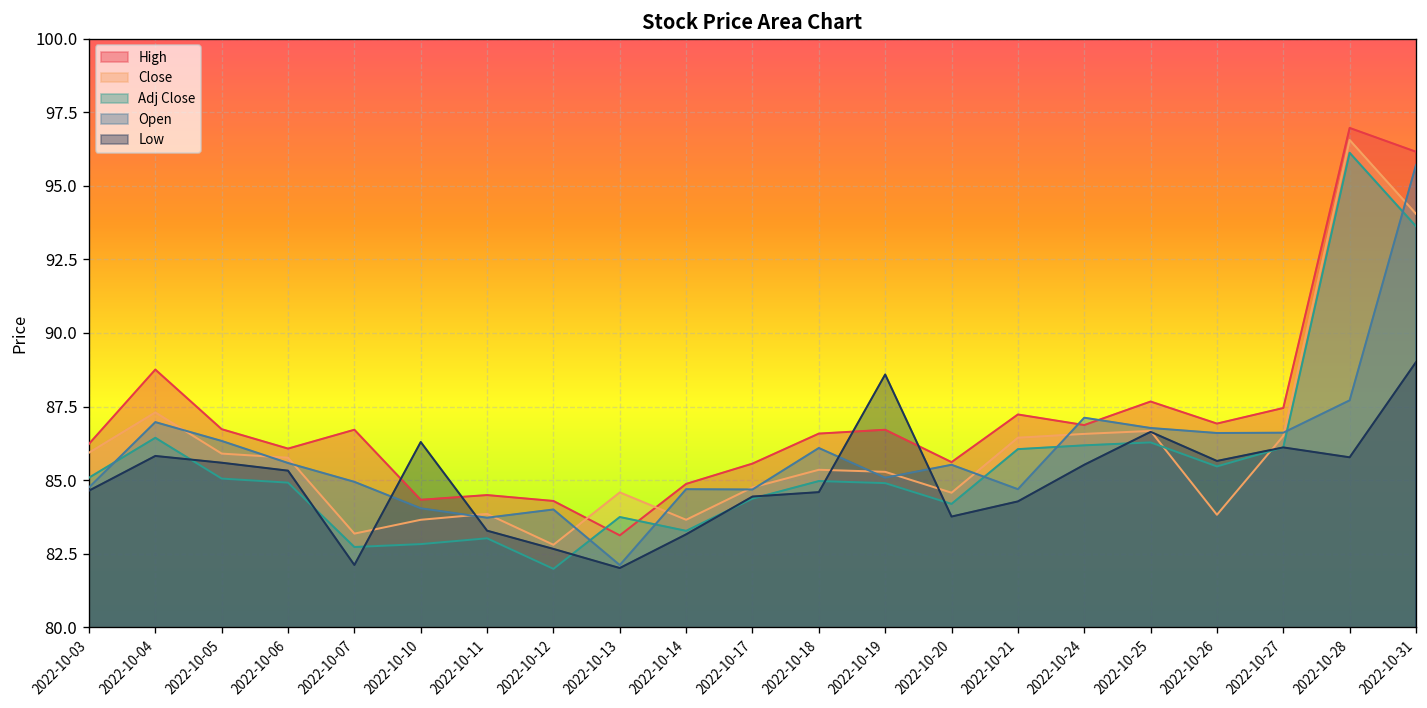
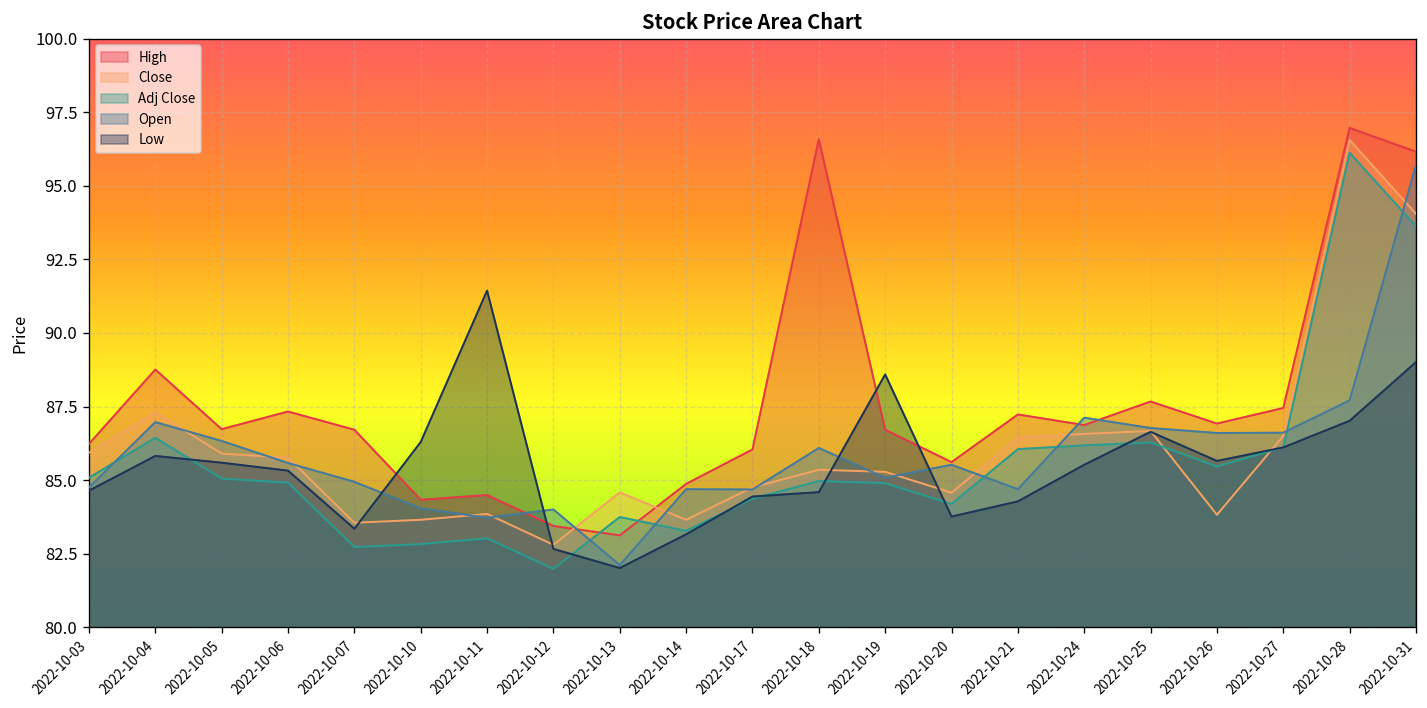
High, 2022-10-06: 86.1 -> 87.3
Close, 2022-10-07: 83.2 -> 83.6
Low, 2022-10-07: 82.1 -> 83.3
Low, 2022-10-11: 83.3 -> 91.4
High, 2022-10-12: 84.3 -> 83.4
High, 2022-10-17: 85.6 -> 86.0
High, 2022-10-18: 86.6 -> 96.6
Low, 2022-10-28: 85.8 -> 87.0
